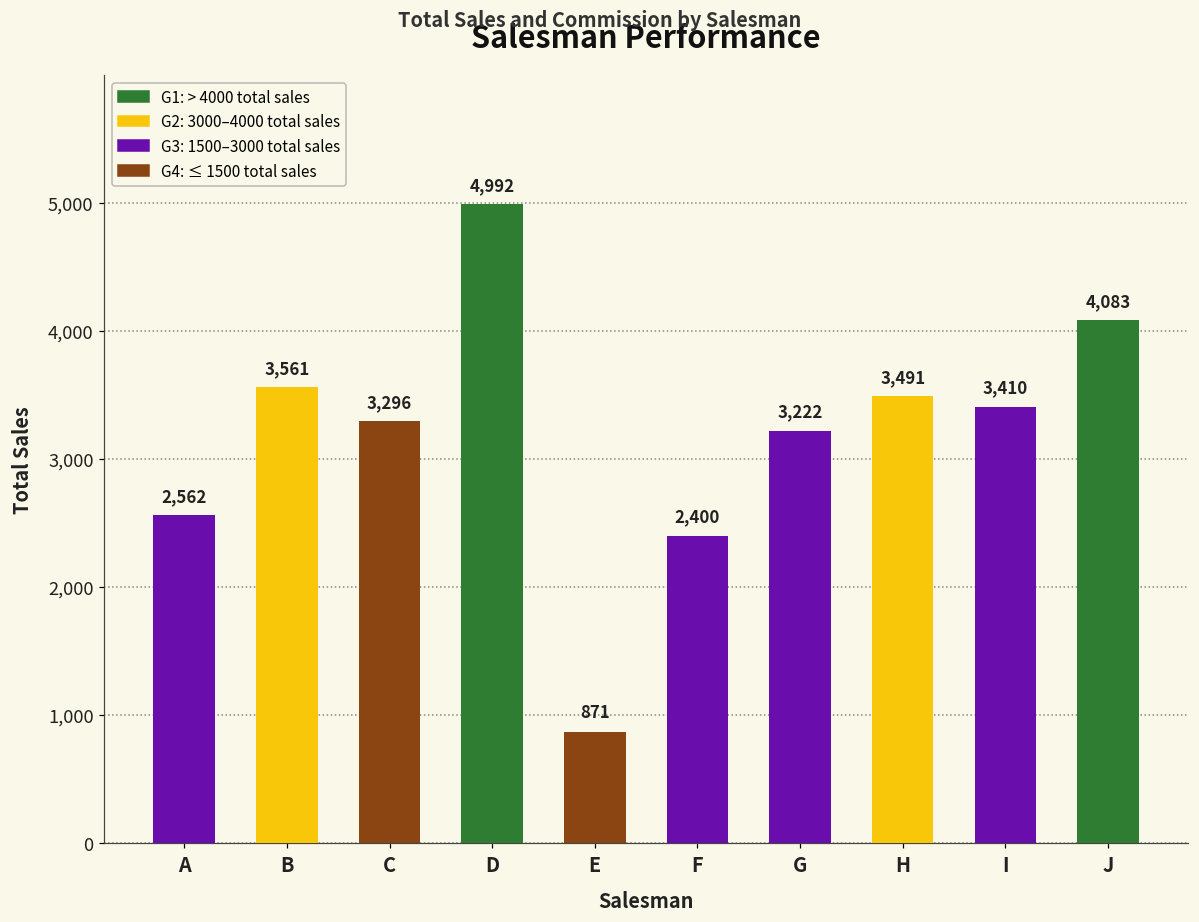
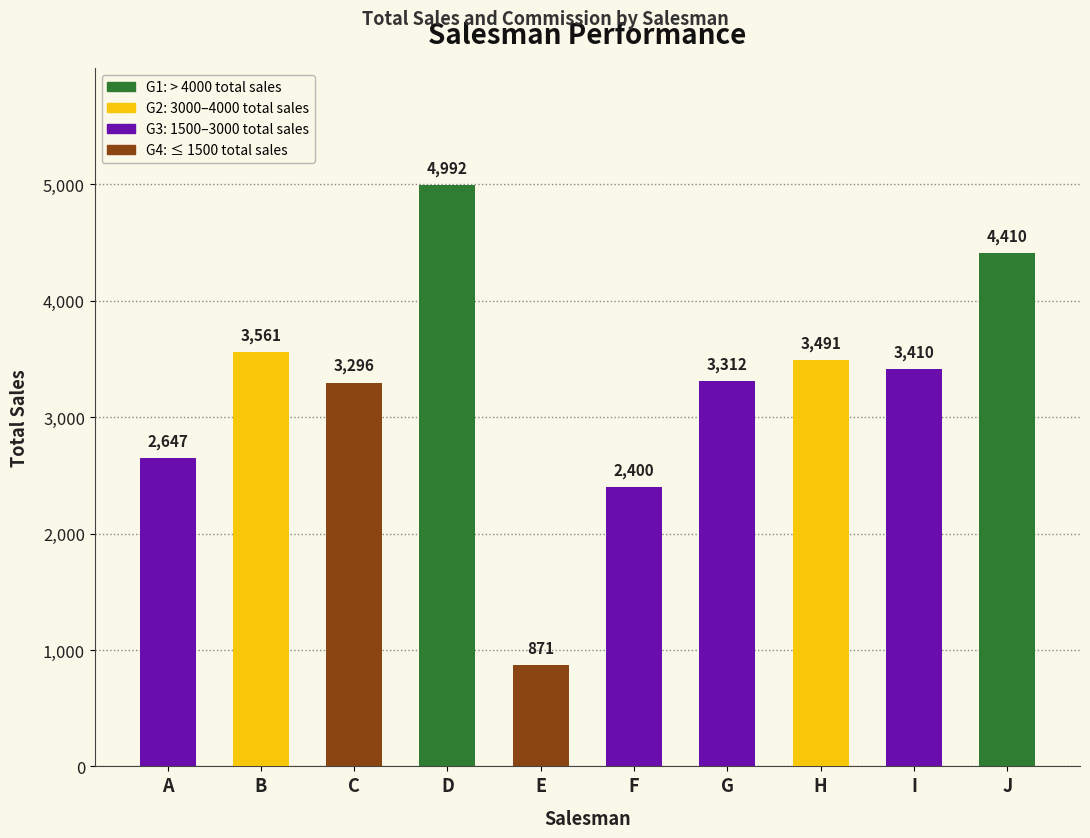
A: 2,562 -> 2,647
G: 3,222 -> 3,312
J: 4,083 -> 4,410
